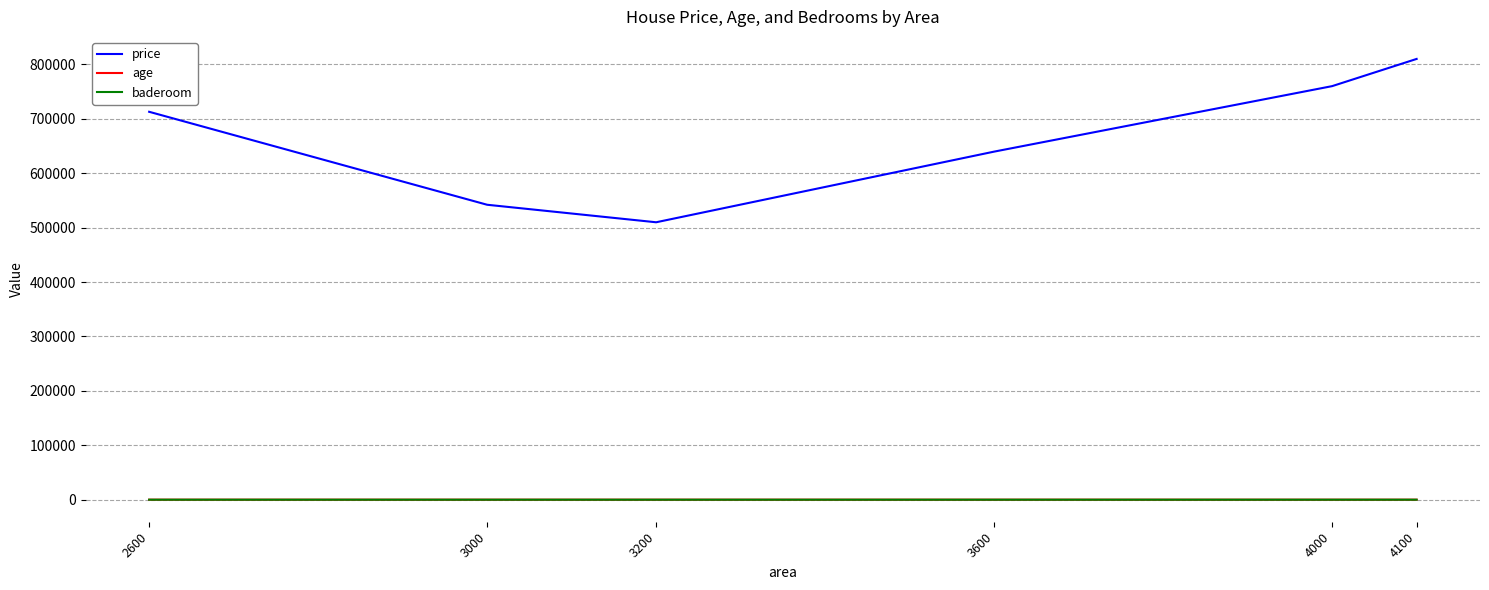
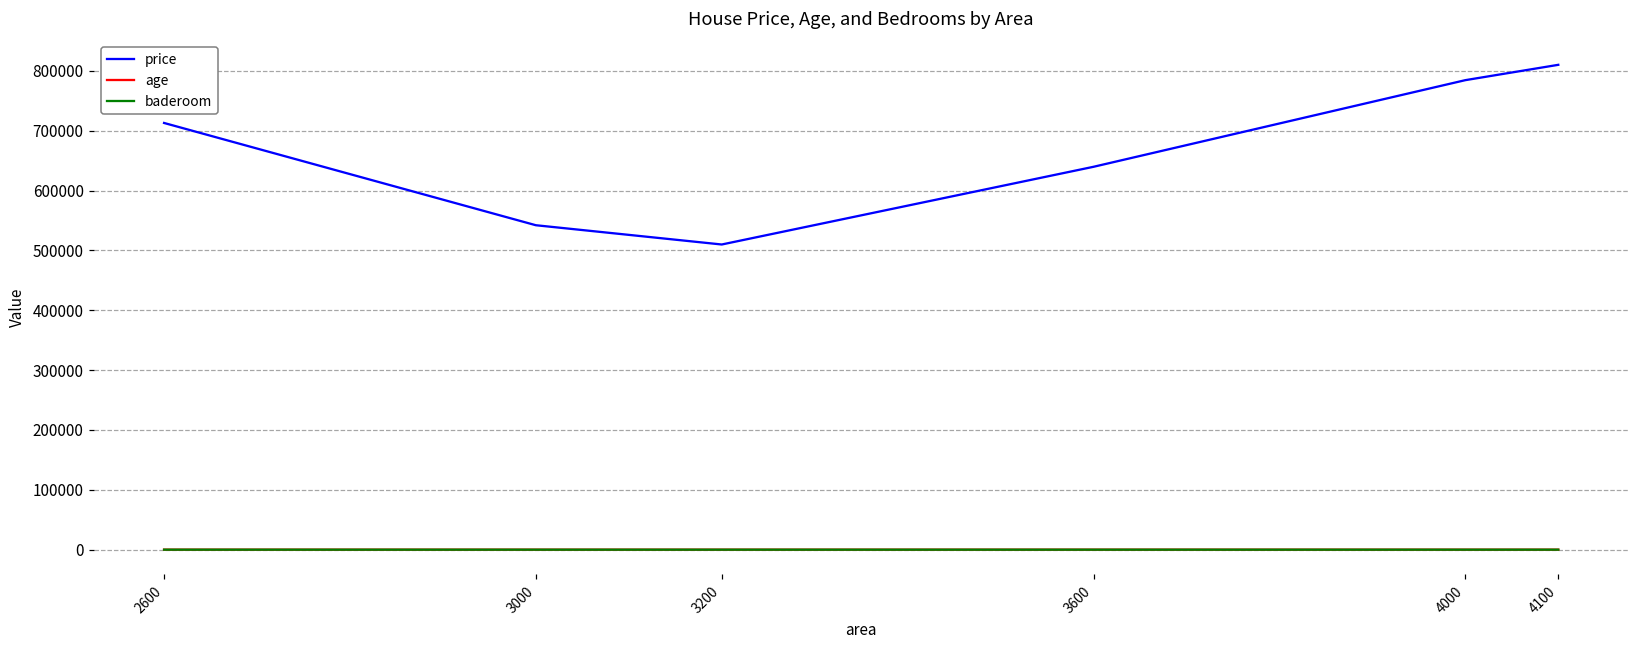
price, 4000: 760000 -> 780000
